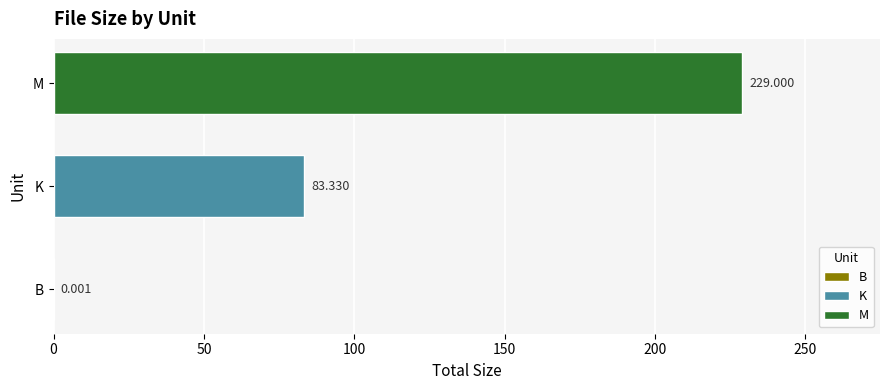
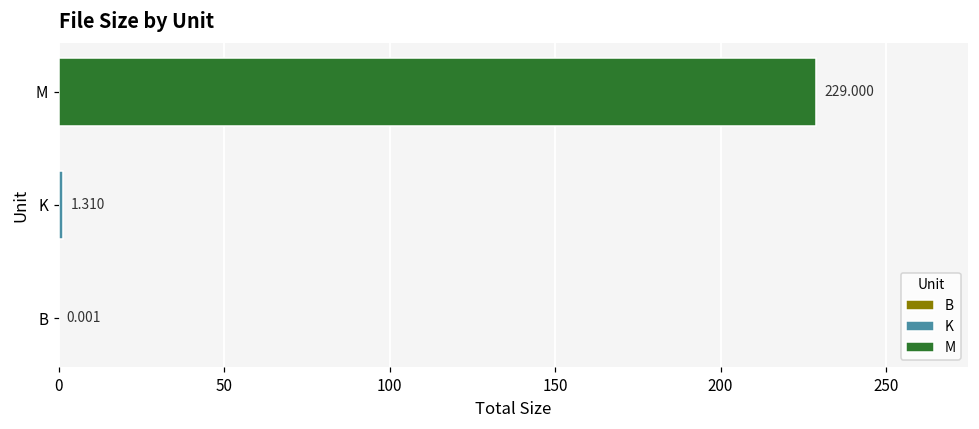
K: 83.330 -> 1.310
